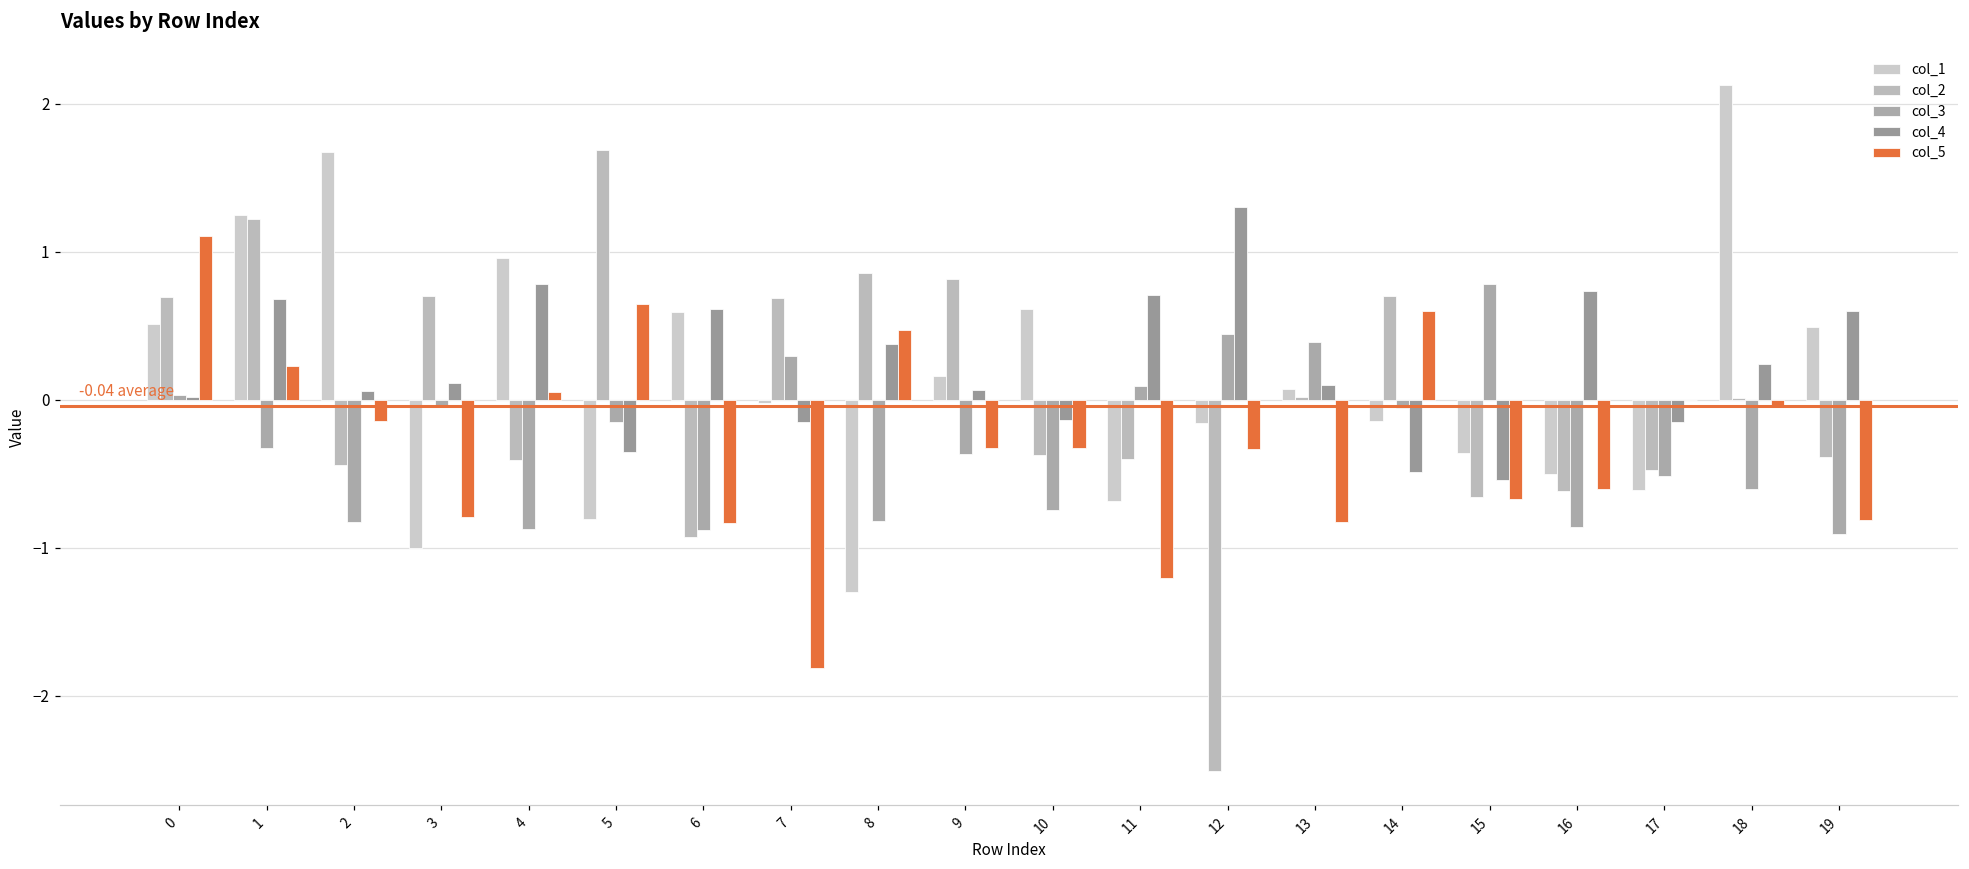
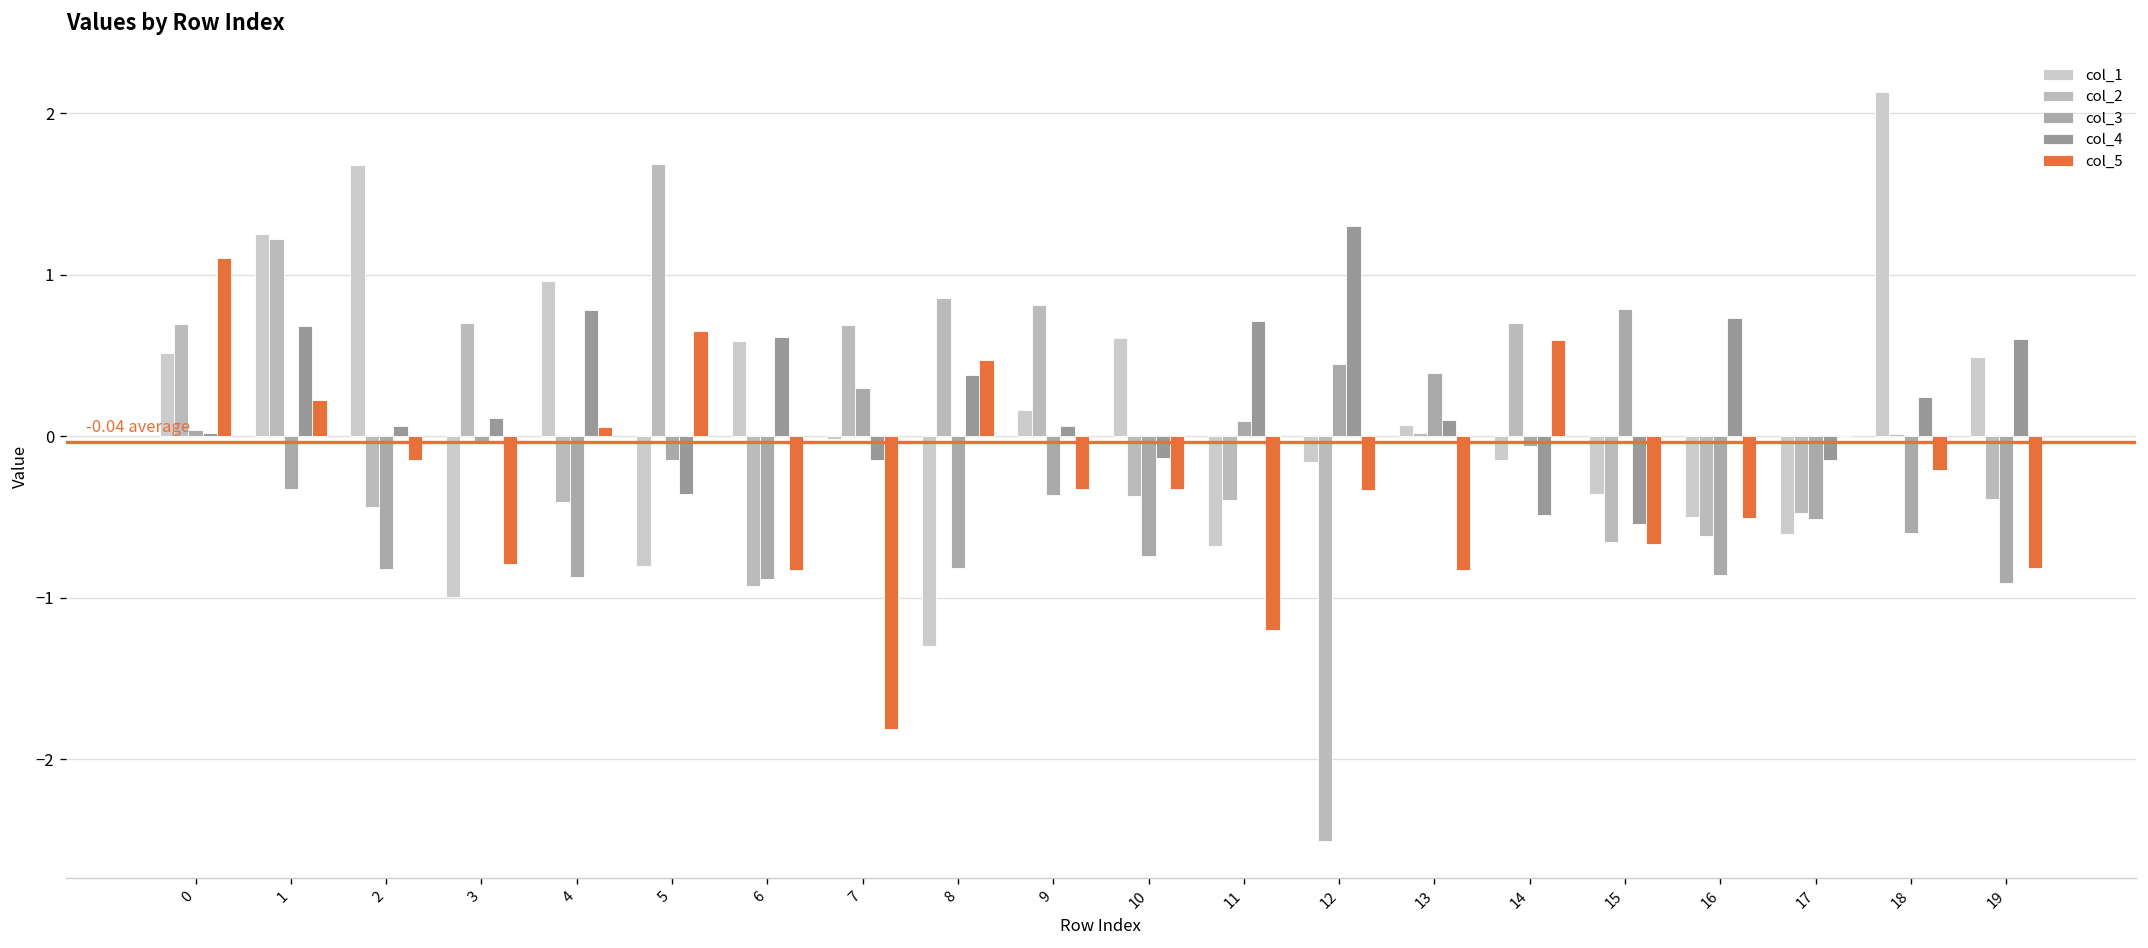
col_5, 16: -0.60 -> -0.51
col_5, 18: -0.05 -> -0.21
